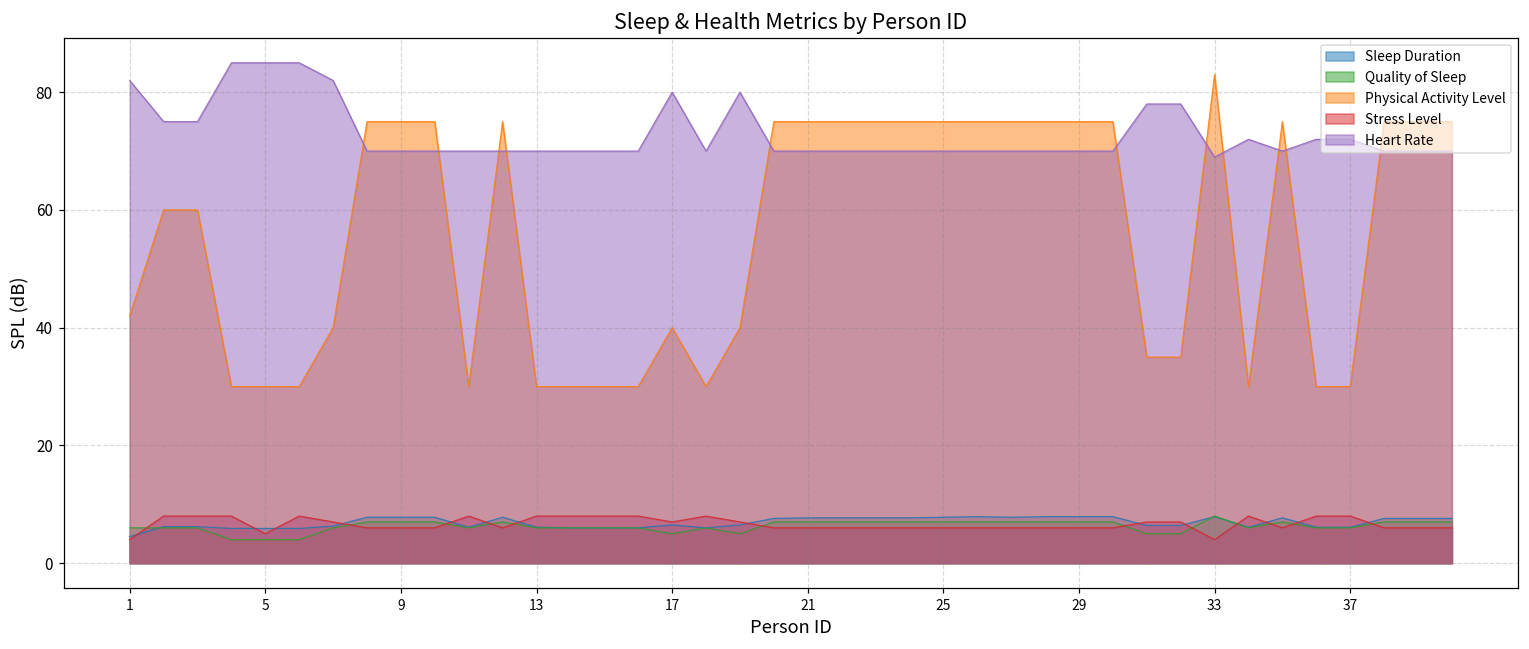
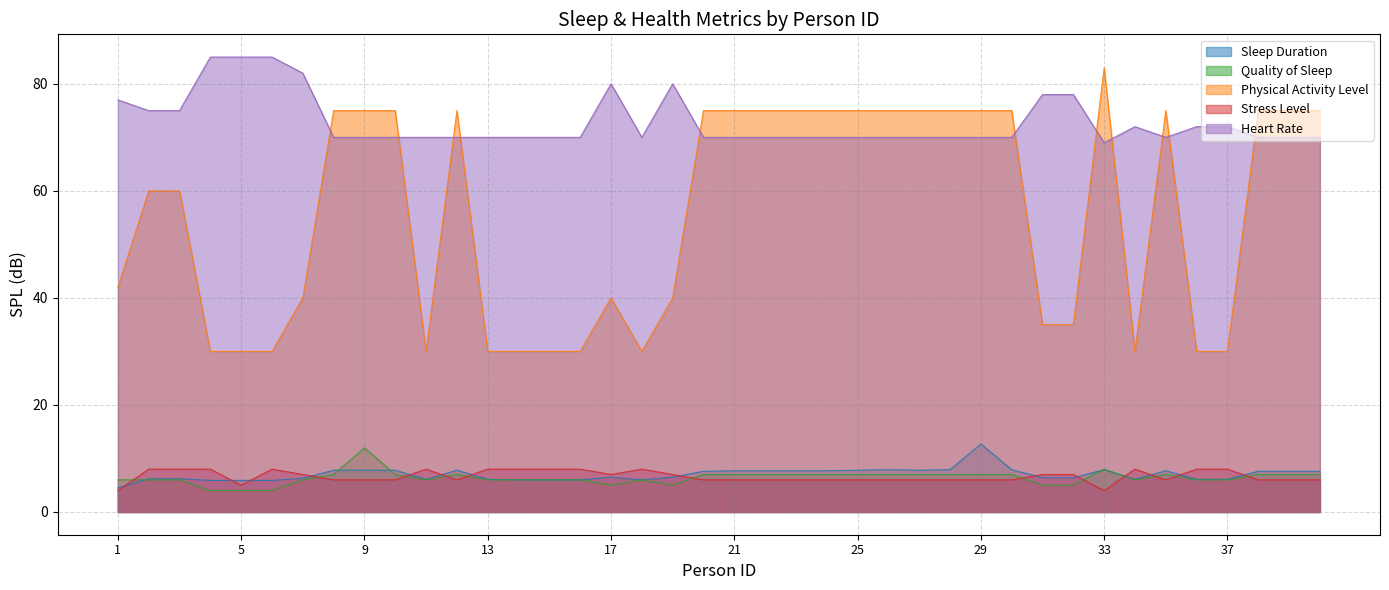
Heart Rate, 1: 82 -> 77
Quality of Sleep, 9: 7 -> 12
Sleep Duration, 29: 8 -> 13
